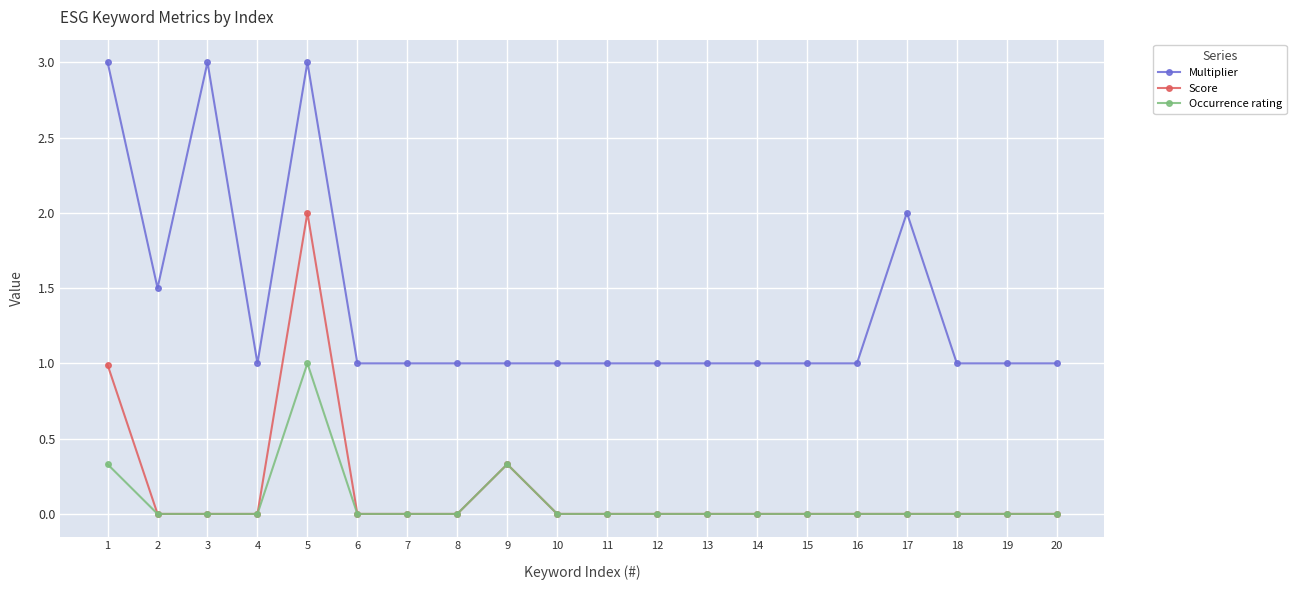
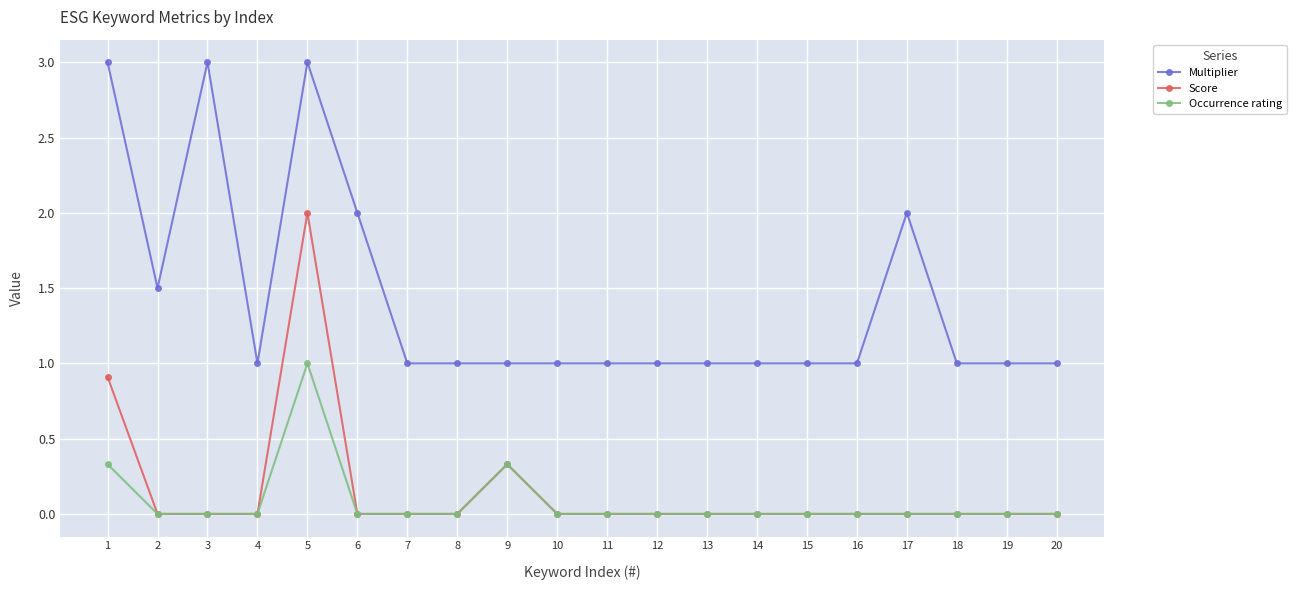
Score, 1: 0.99 -> 0.91
Multiplier, 6: 1 -> 2
